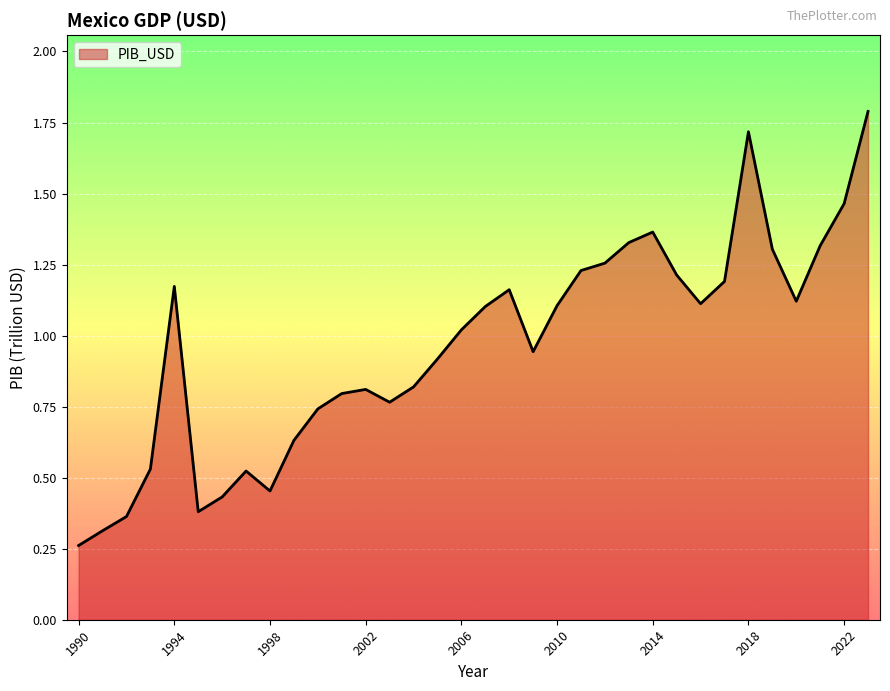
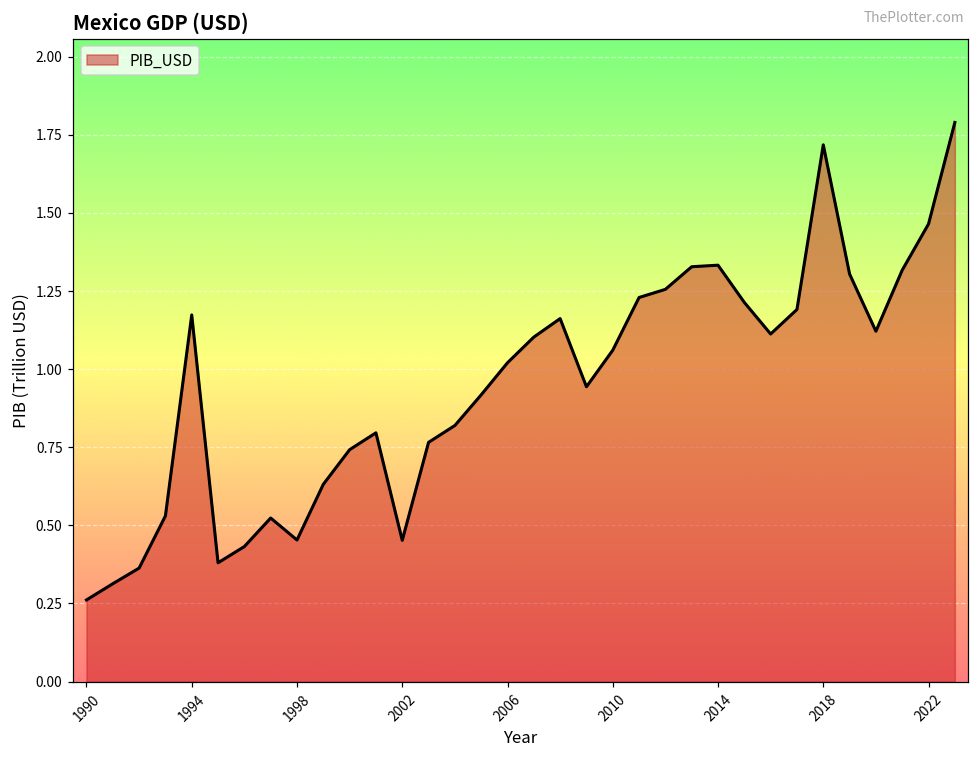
2002: 0.81 -> 0.45
2010: 1.11 -> 1.06
2014: 1.36 -> 1.33
